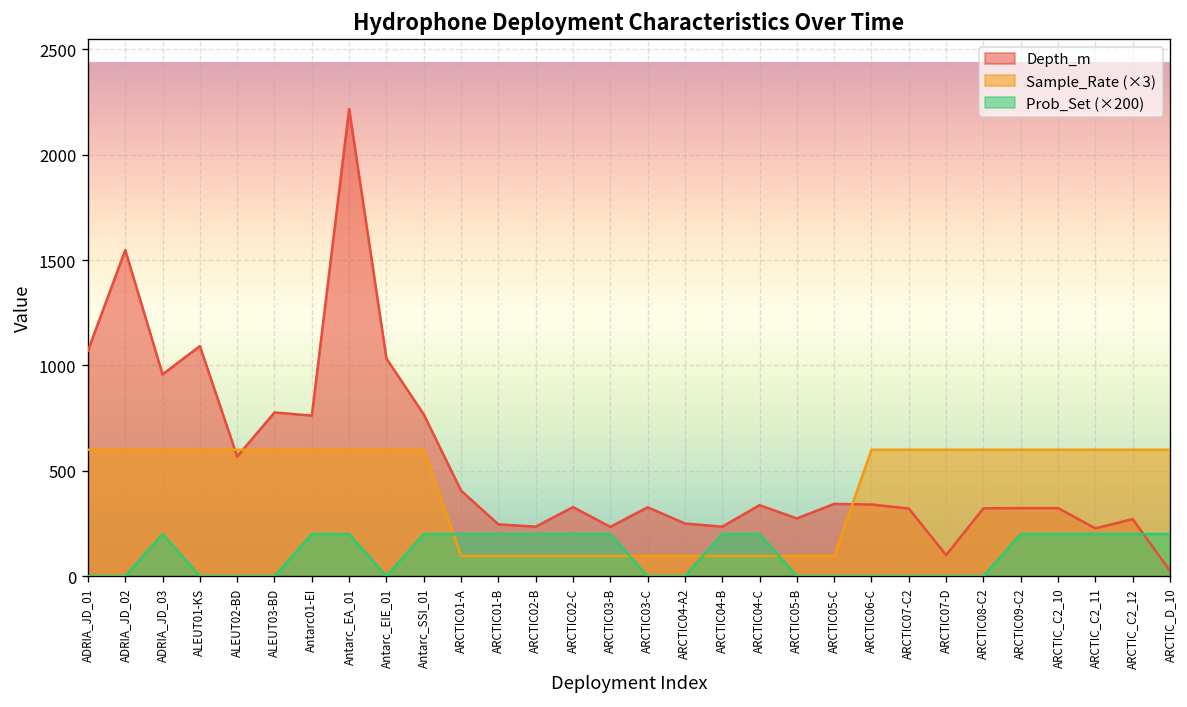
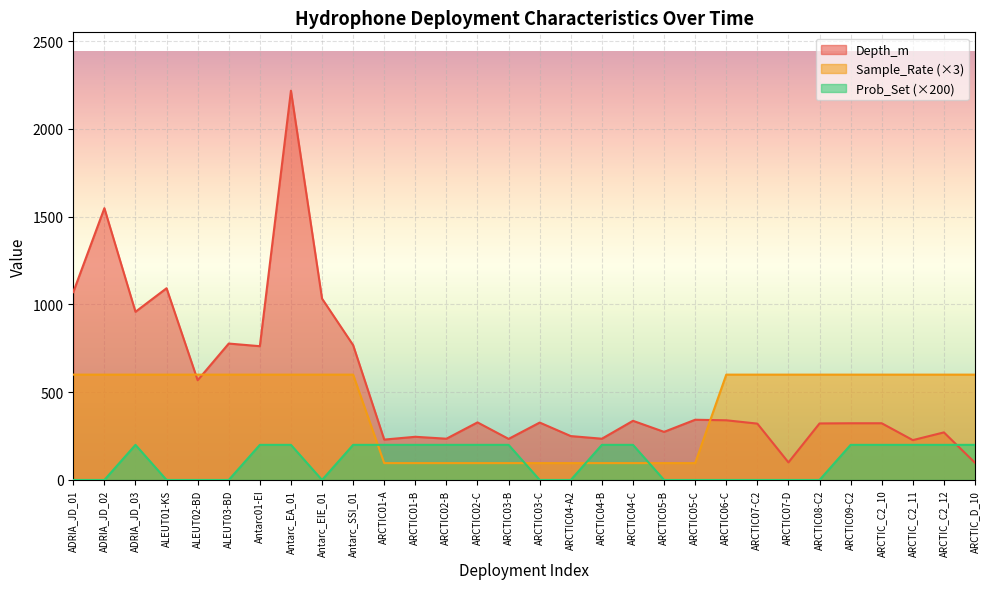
Depth_m, ARCTIC01-A: 410 -> 230
Depth_m, ARCTIC_D_10: 30 -> 100
